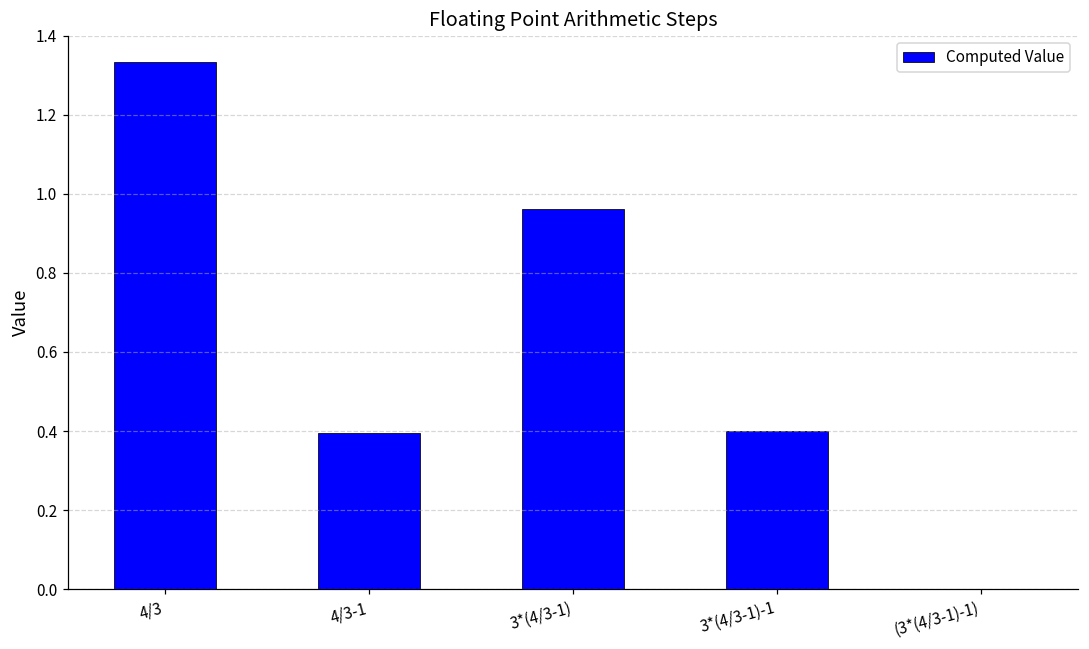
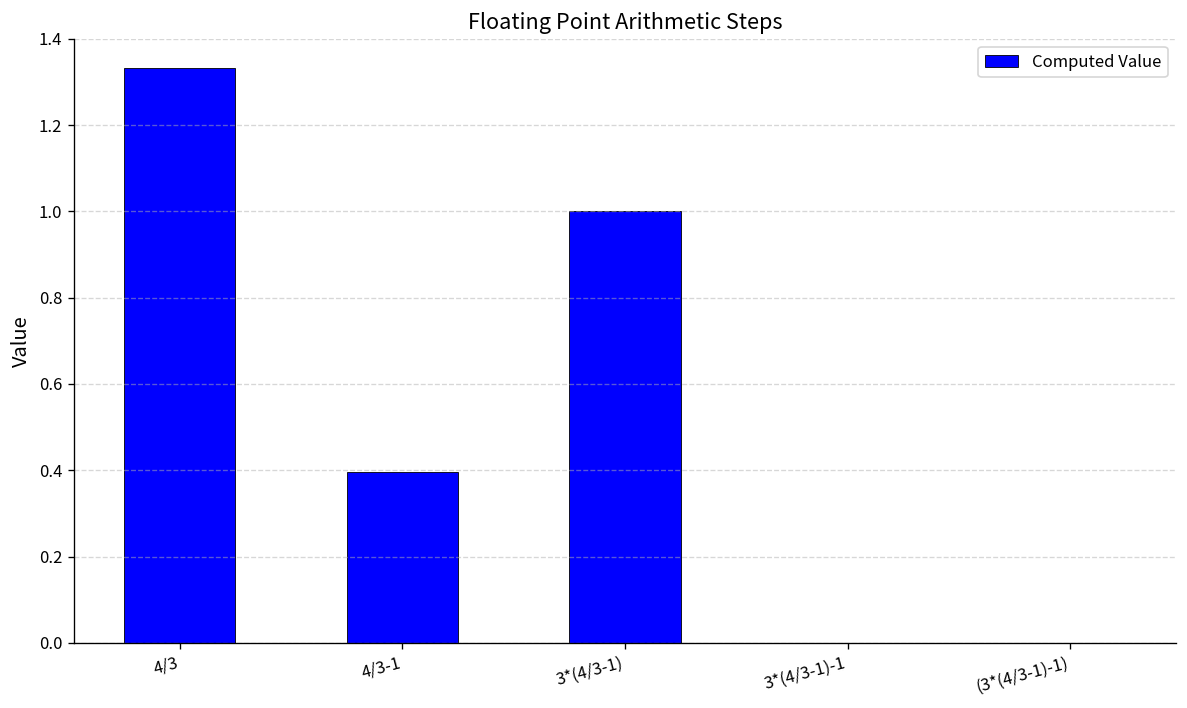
3*(4/3-1): 0.96 -> 1.00
3*(4/3-1)-1: 0.4 -> 0.0
